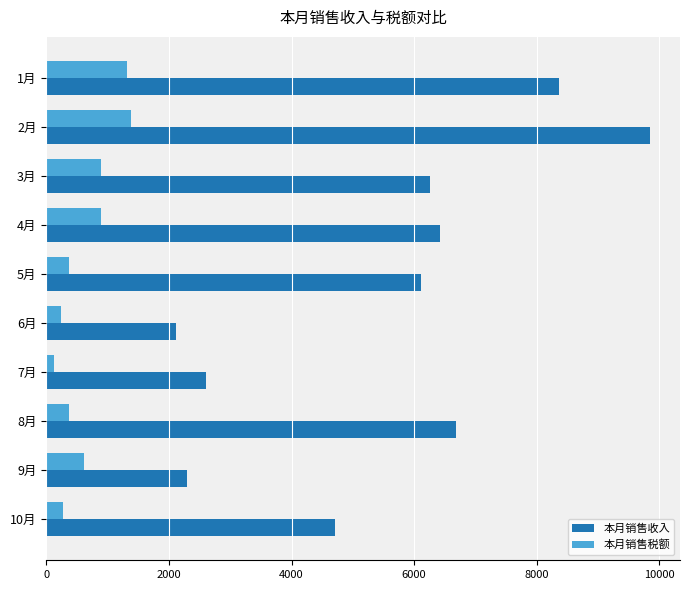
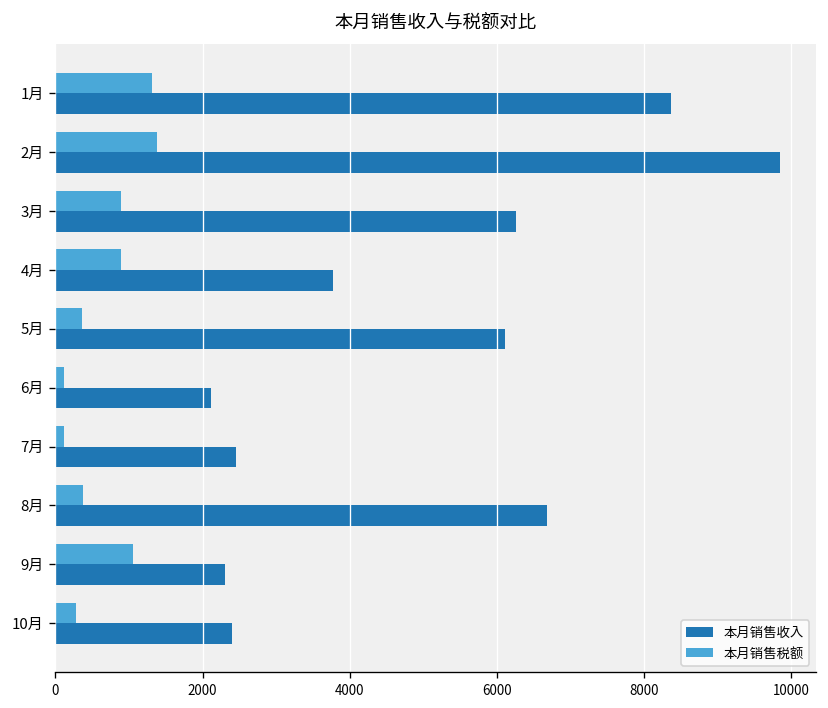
本月销售收入, 4月: 6400 -> 3800
本月销售税额, 6月: 200 -> 100
本月销售收入, 7月: 2600 -> 2400
本月销售税额, 9月: 600 -> 1100
本月销售收入, 10月: 4700 -> 2400
